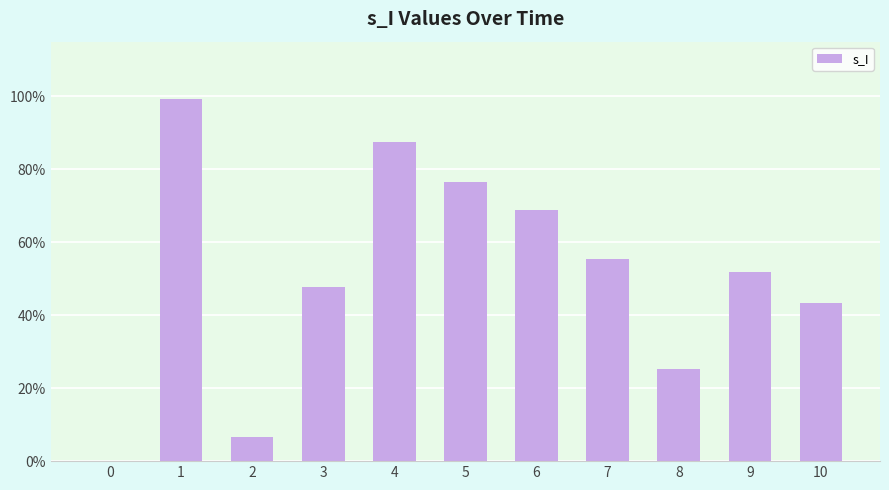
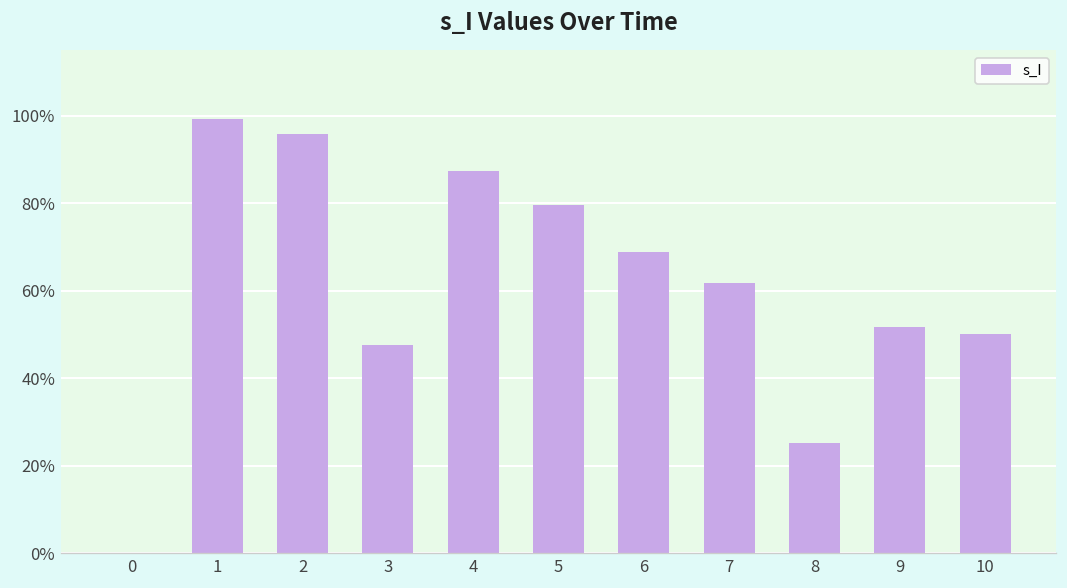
2: 7% -> 96%
5: 76% -> 80%
7: 55% -> 62%
10: 43% -> 50%
